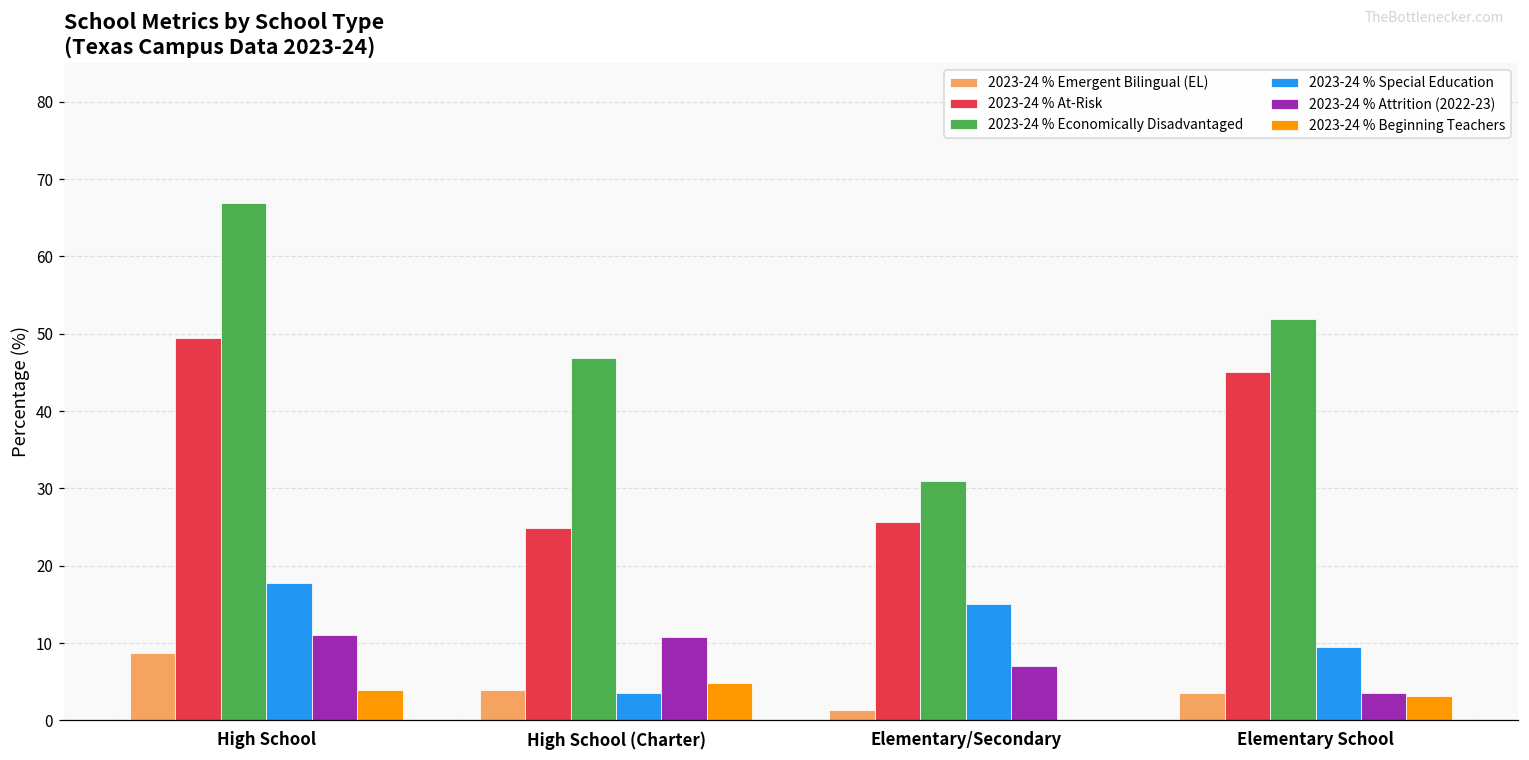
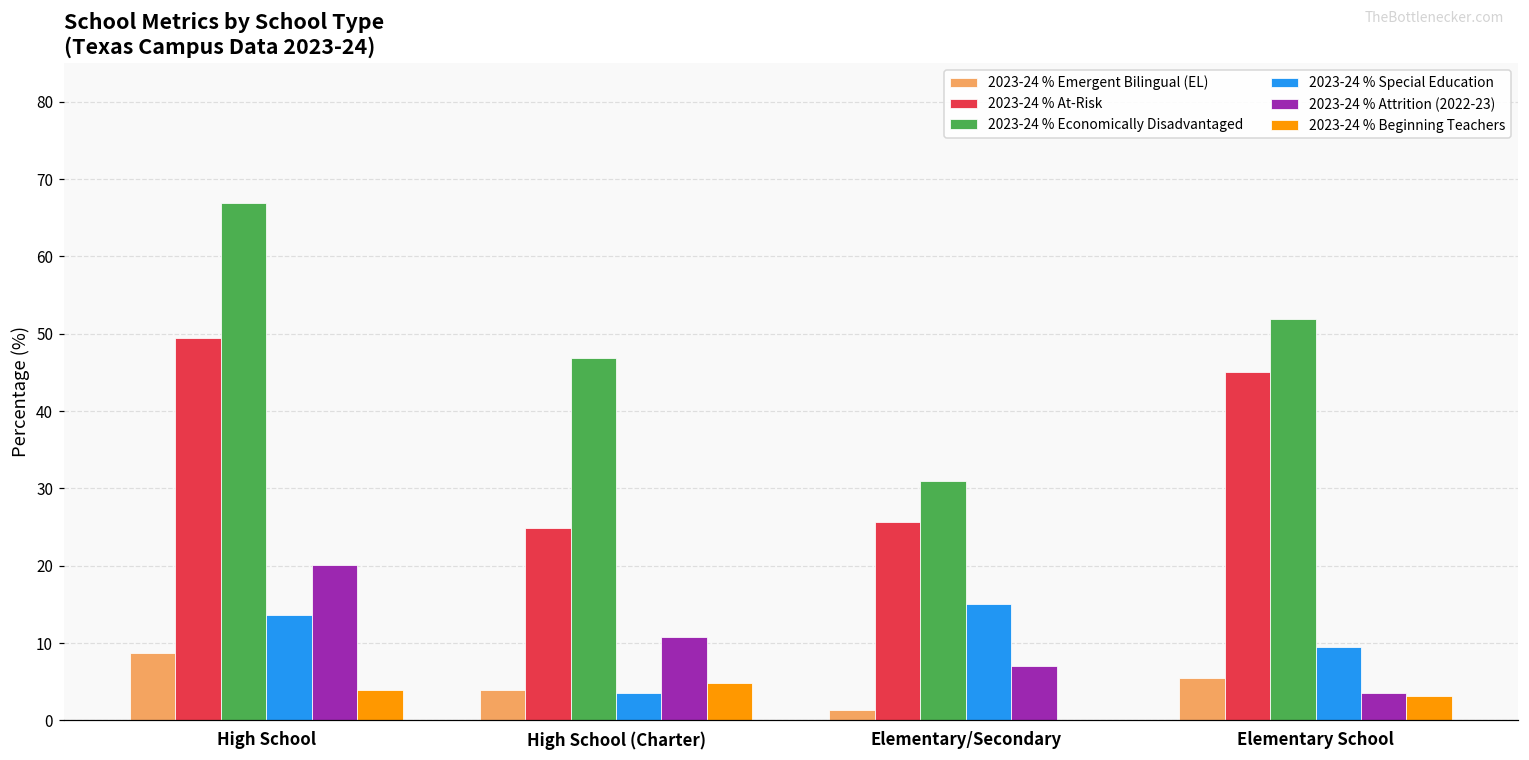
2023-24 % Special Education, High School: 18 -> 14
2023-24 % Attrition (2022-23), High School: 11 -> 20
2023-24 % Emergent Bilingual (EL), Elementary School: 4 -> 6
